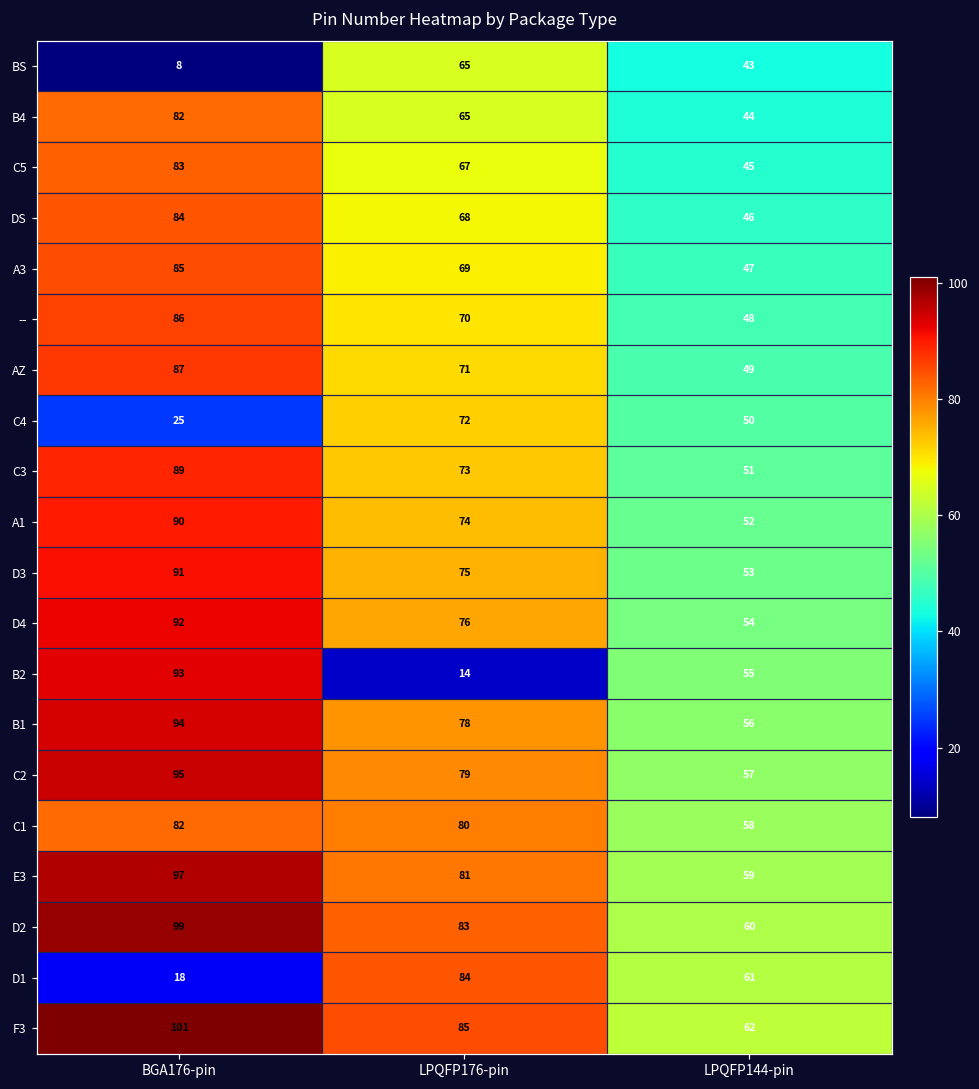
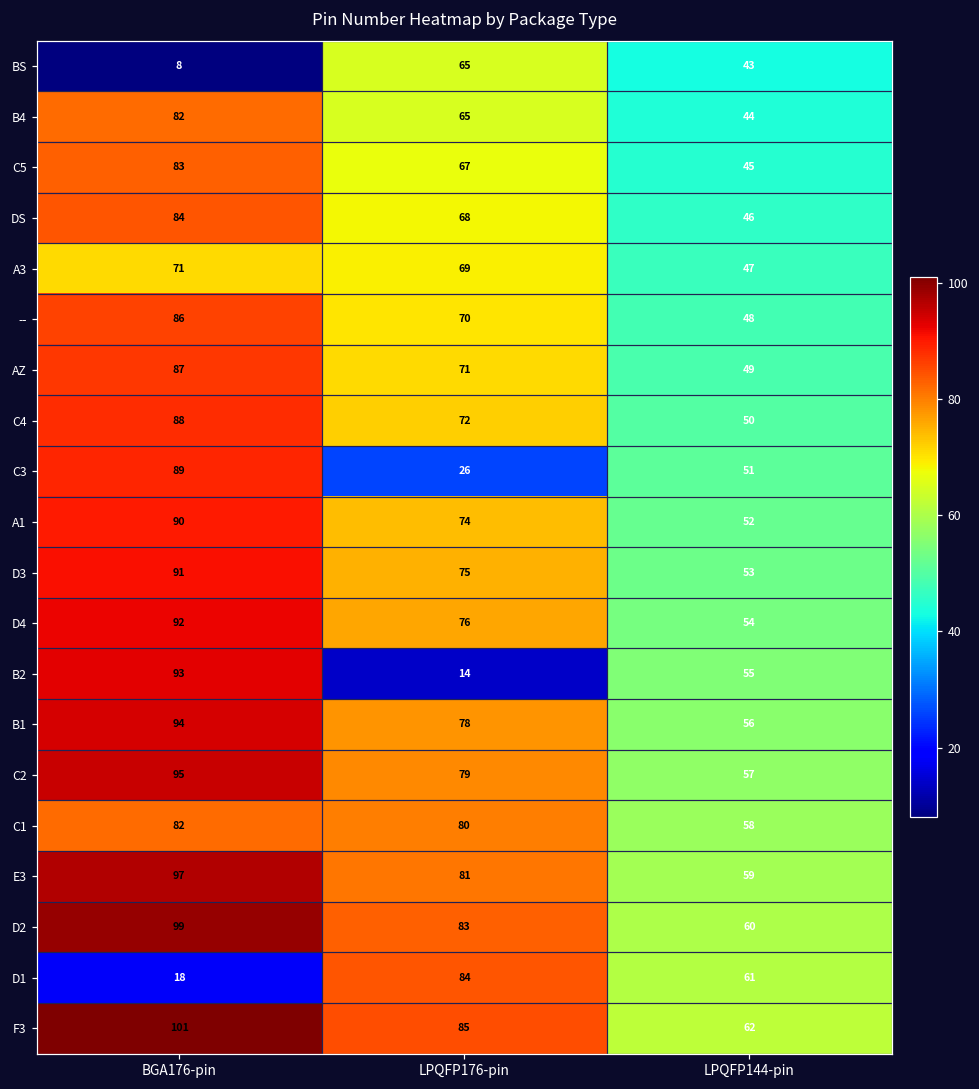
A3, BGA176-pin: 85 -> 71
C4, BGA176-pin: 25 -> 88
C3, LPQFP176-pin: 73 -> 26
